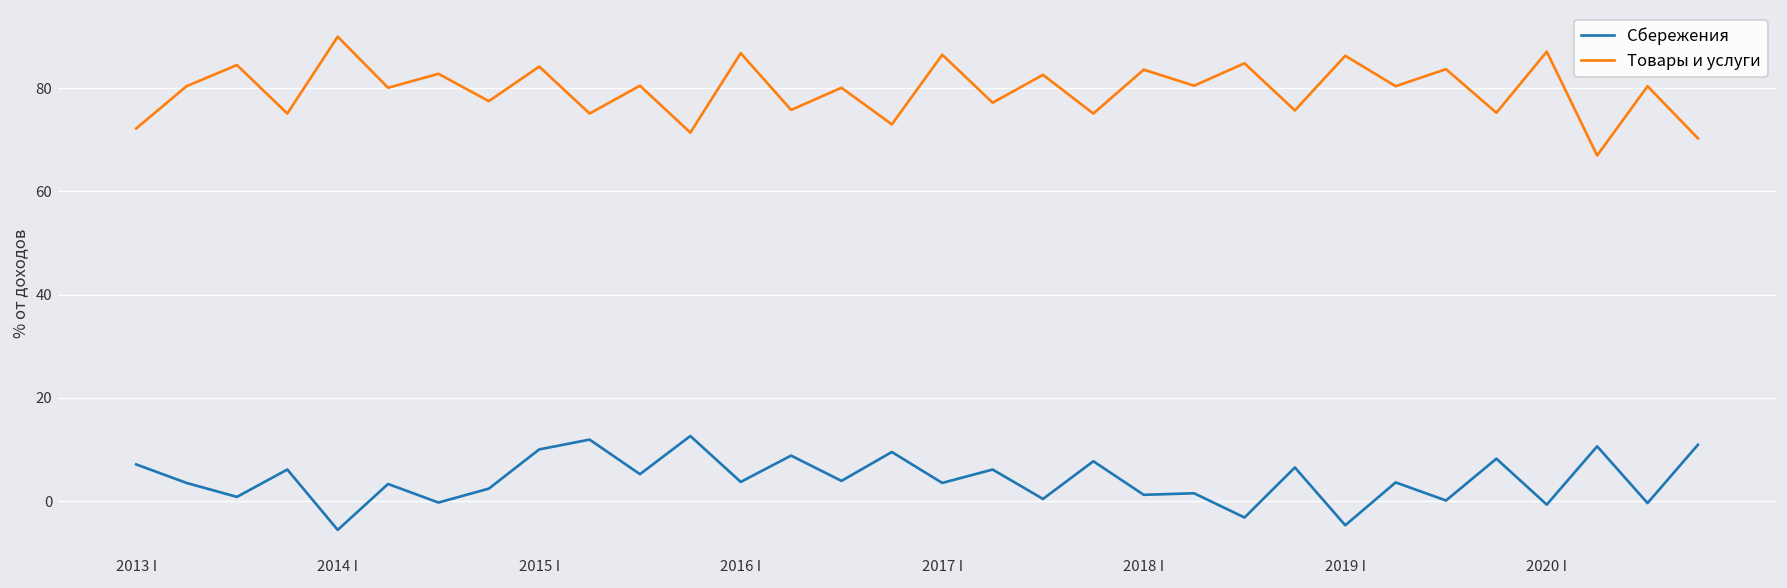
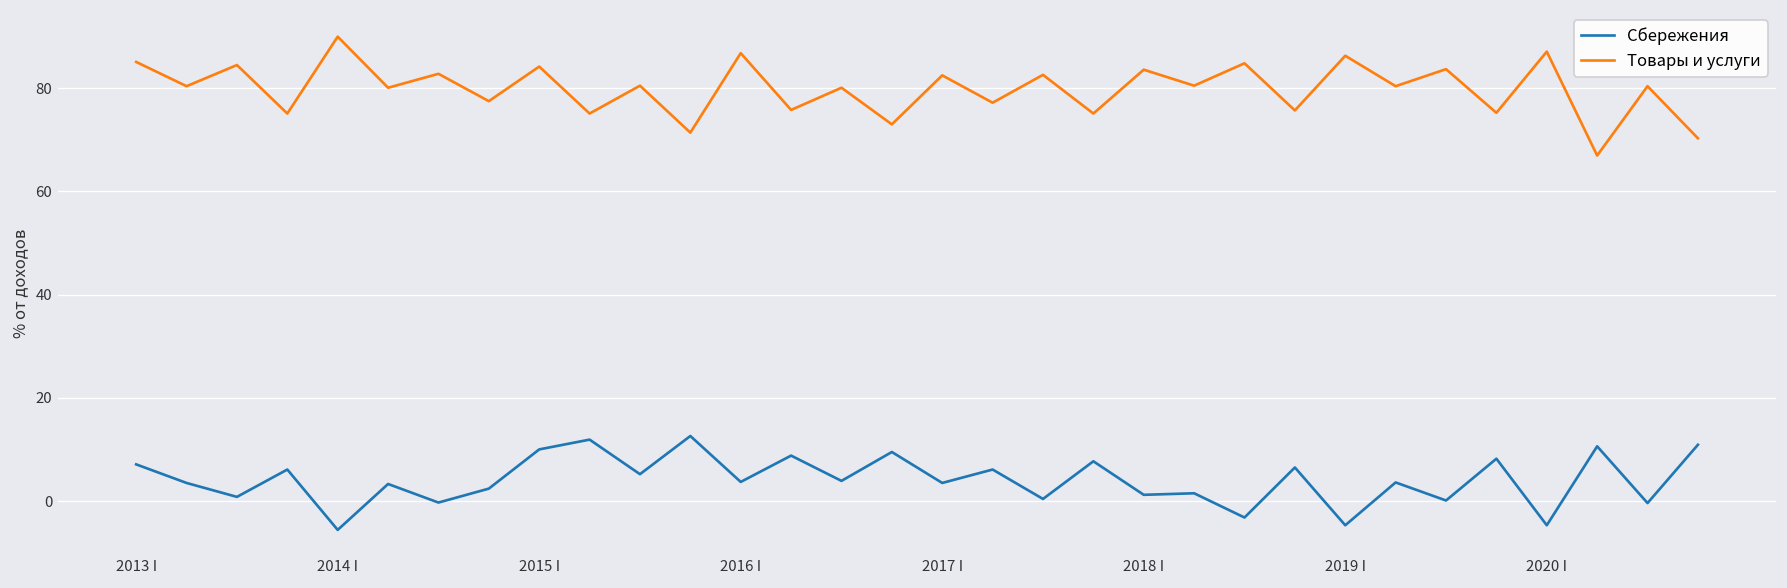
Товары и услуги, 2013 I: 72 -> 85
Товары и услуги, 2017 I: 87 -> 83
Сбережения, 2020 I: -1 -> -5
